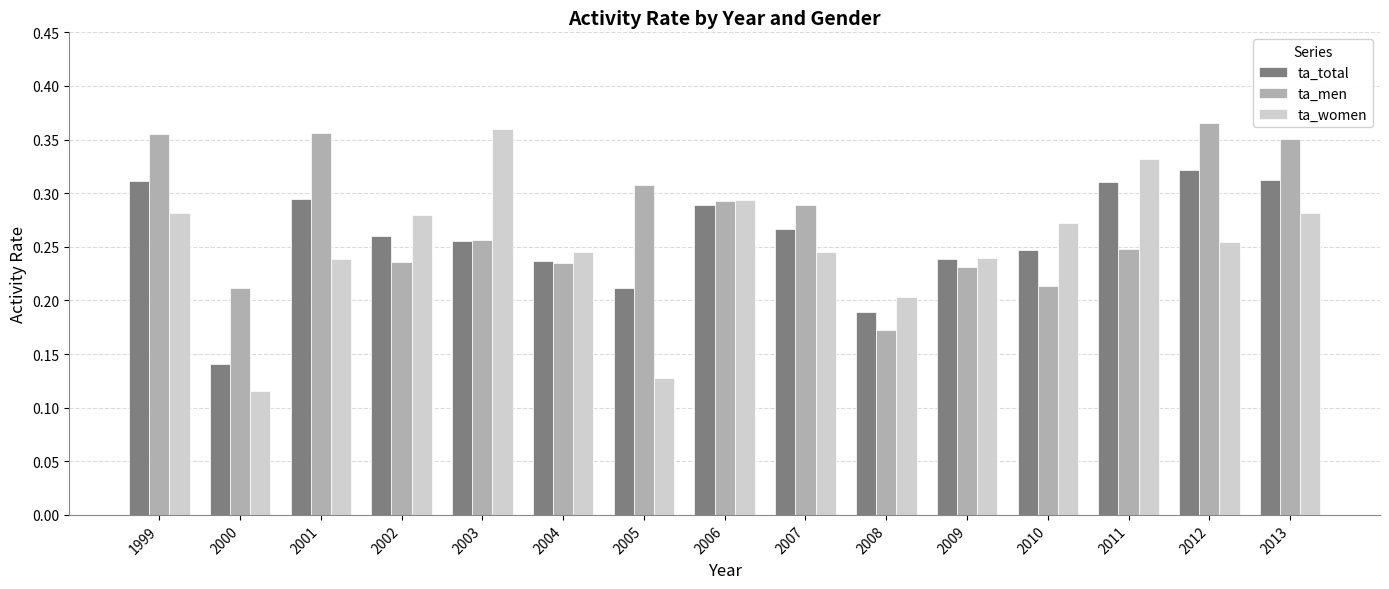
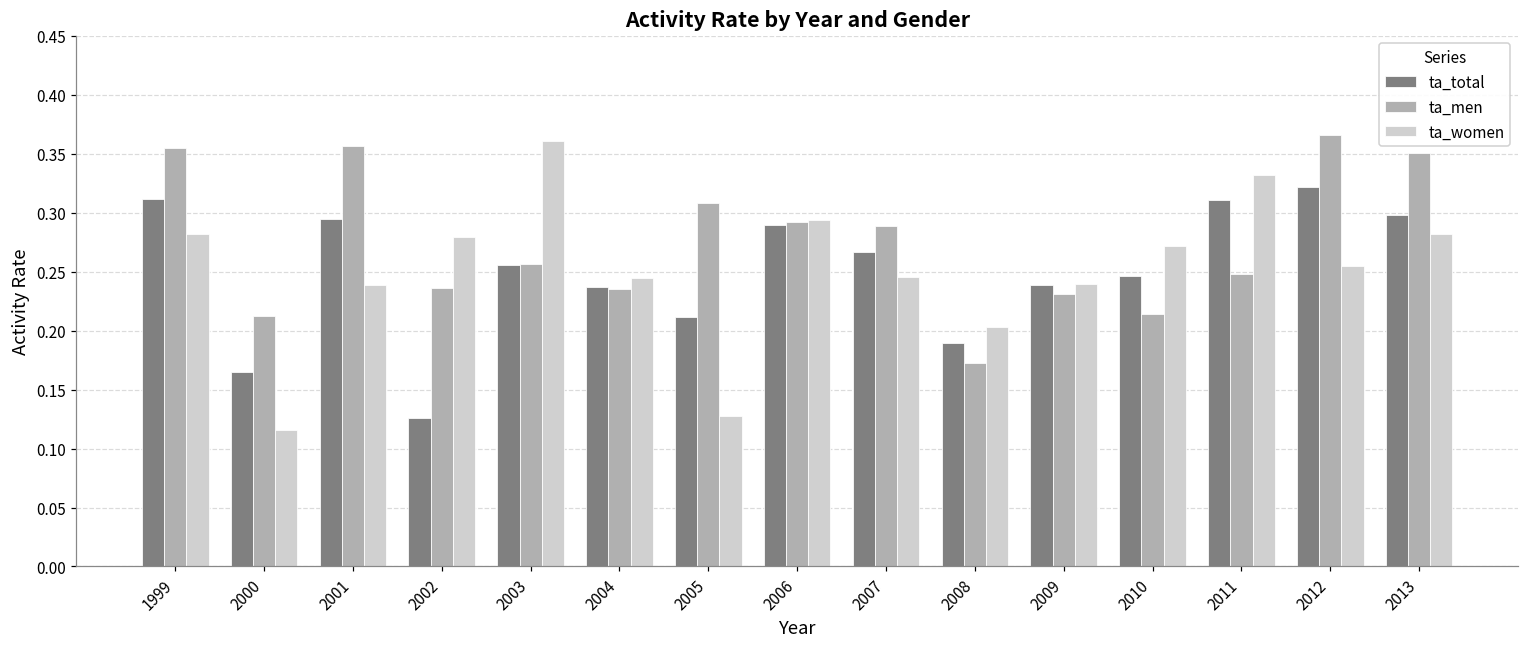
ta_total, 2000: 0.141 -> 0.165
ta_total, 2002: 0.260 -> 0.126
ta_total, 2013: 0.312 -> 0.298
